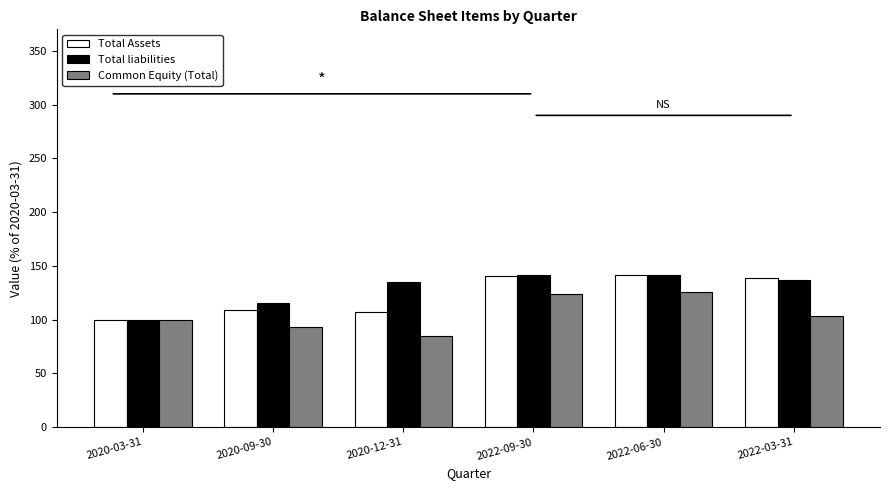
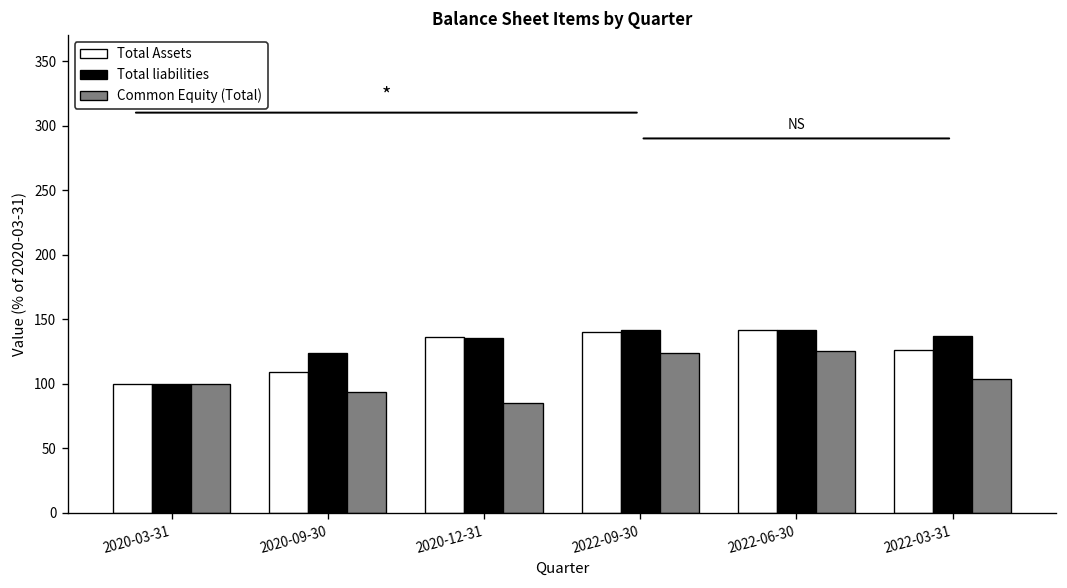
Total liabilities, 2020-09-30: 116 -> 123
Total Assets, 2020-12-31: 107 -> 136
Total Assets, 2022-03-31: 139 -> 126
